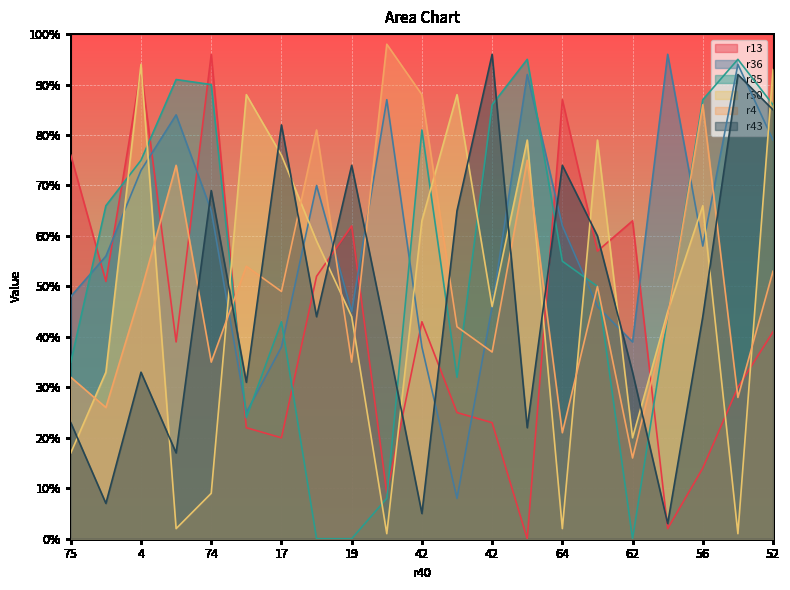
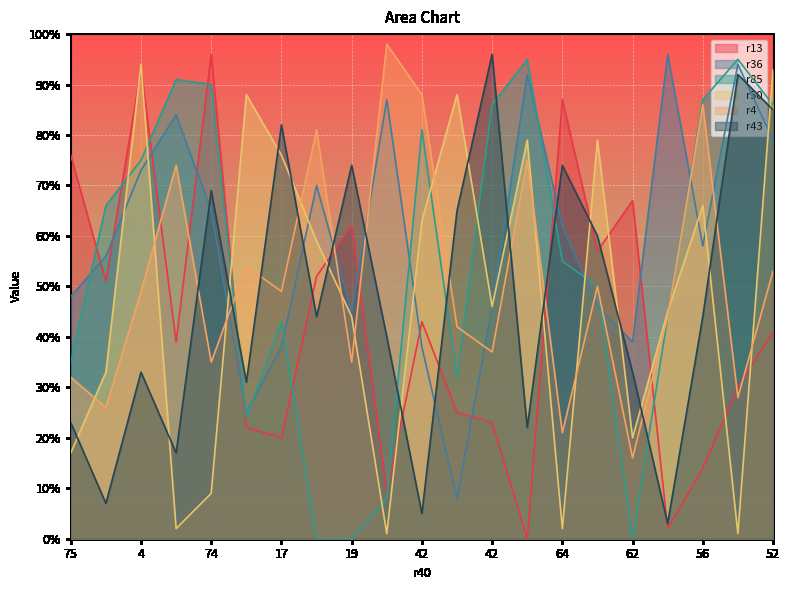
r13, 62: 63% -> 67%
